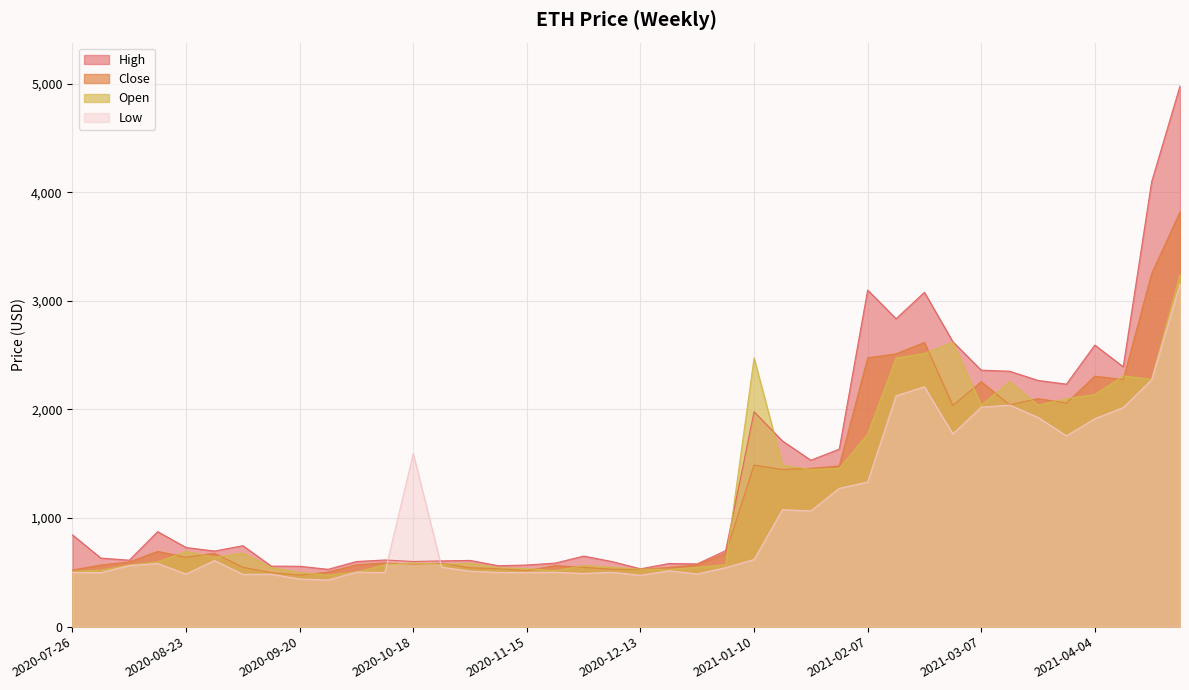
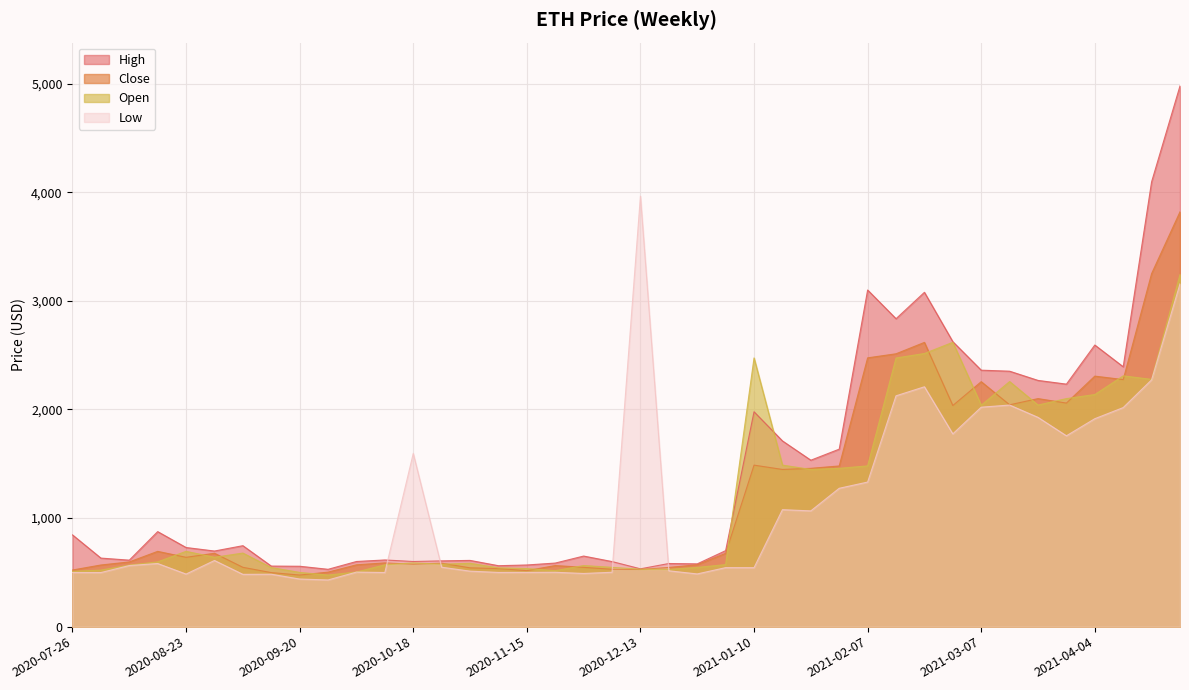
Low, 2020-12-13: 470 -> 3,960
Low, 2021-01-10: 620 -> 540
Open, 2021-02-07: 1,770 -> 1,480
